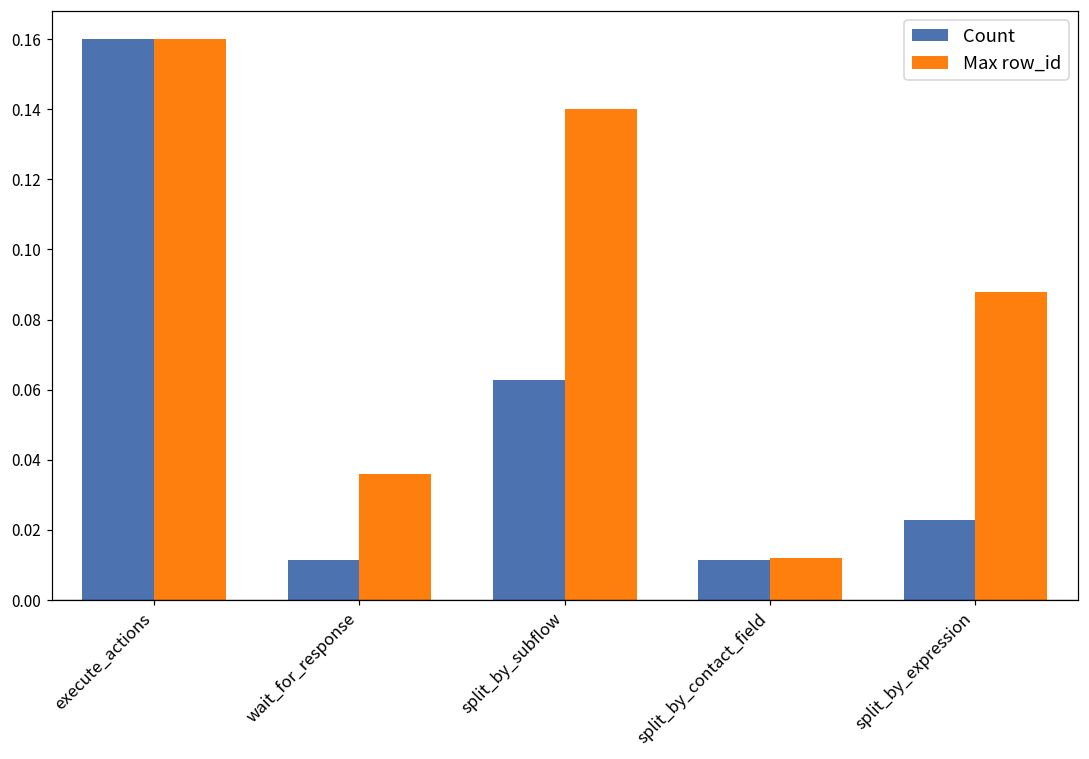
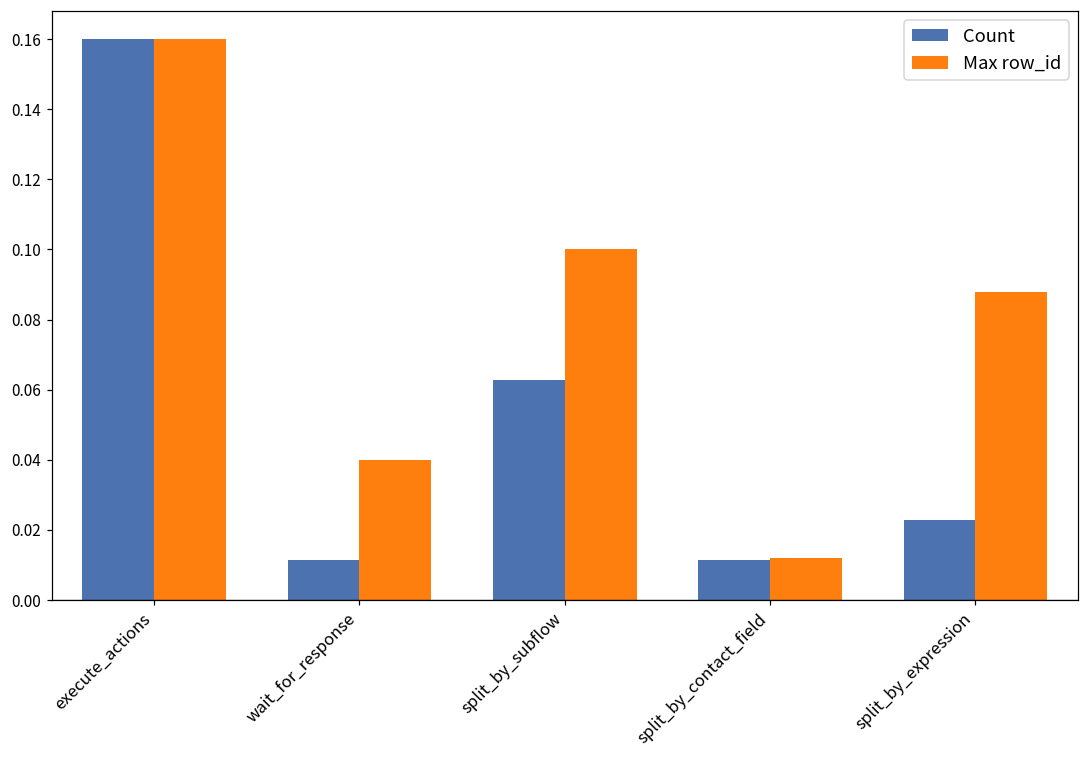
Max row_id, wait_for_response: 0.036 -> 0.040
Max row_id, split_by_subflow: 0.140 -> 0.100
